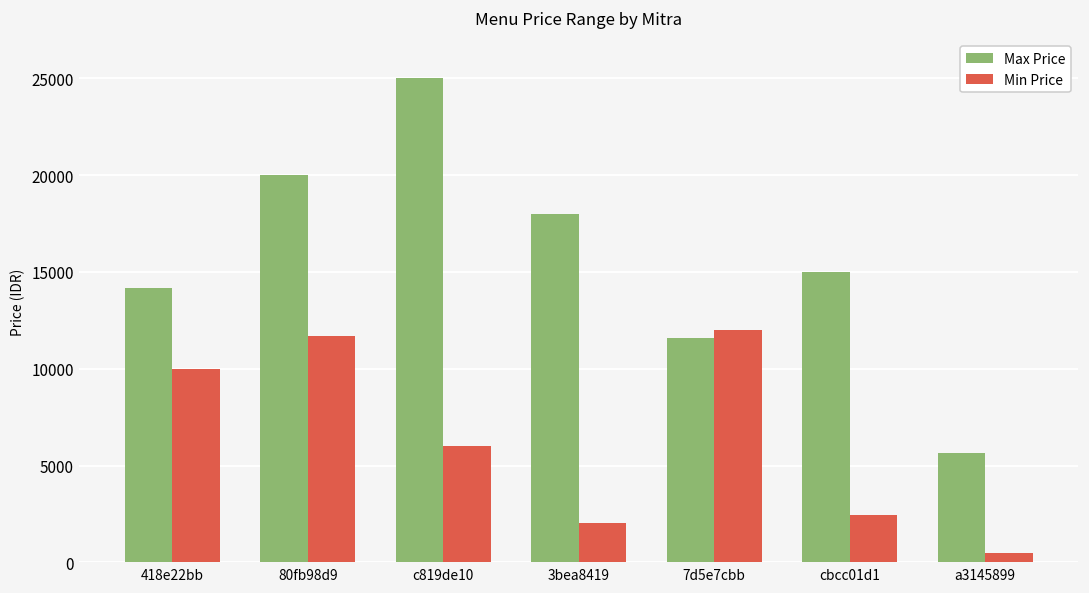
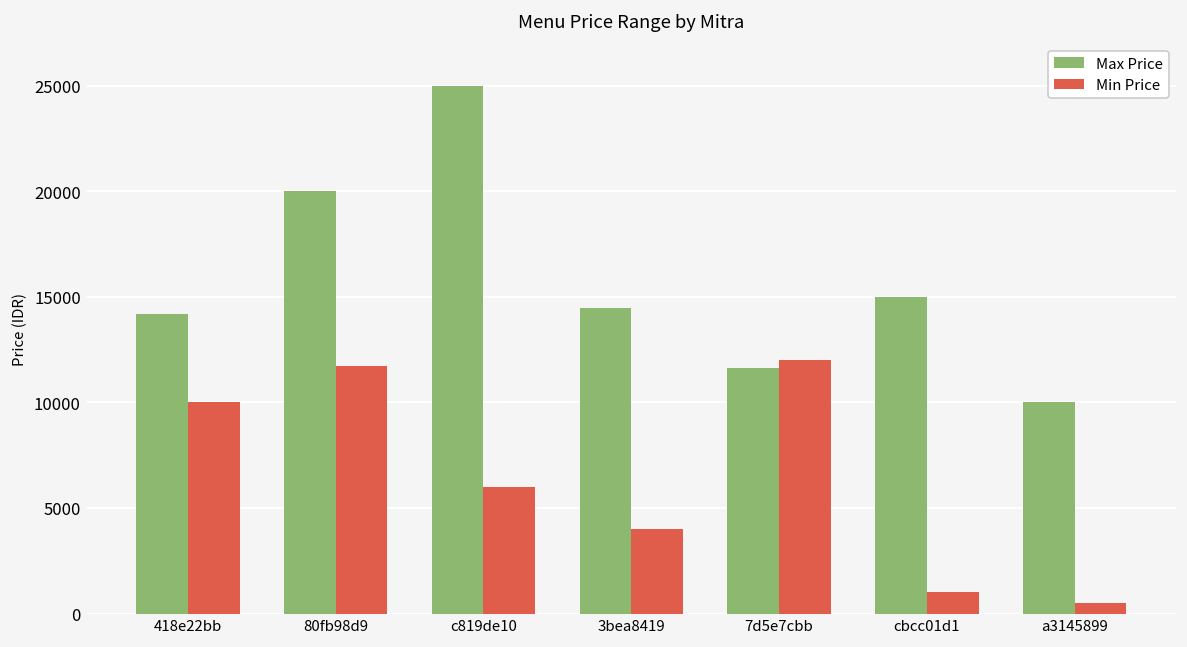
Max Price, 3bea8419: 18000 -> 14500
Min Price, 3bea8419: 2000 -> 4000
Min Price, cbcc01d1: 2500 -> 1000
Max Price, a3145899: 5700 -> 10000
